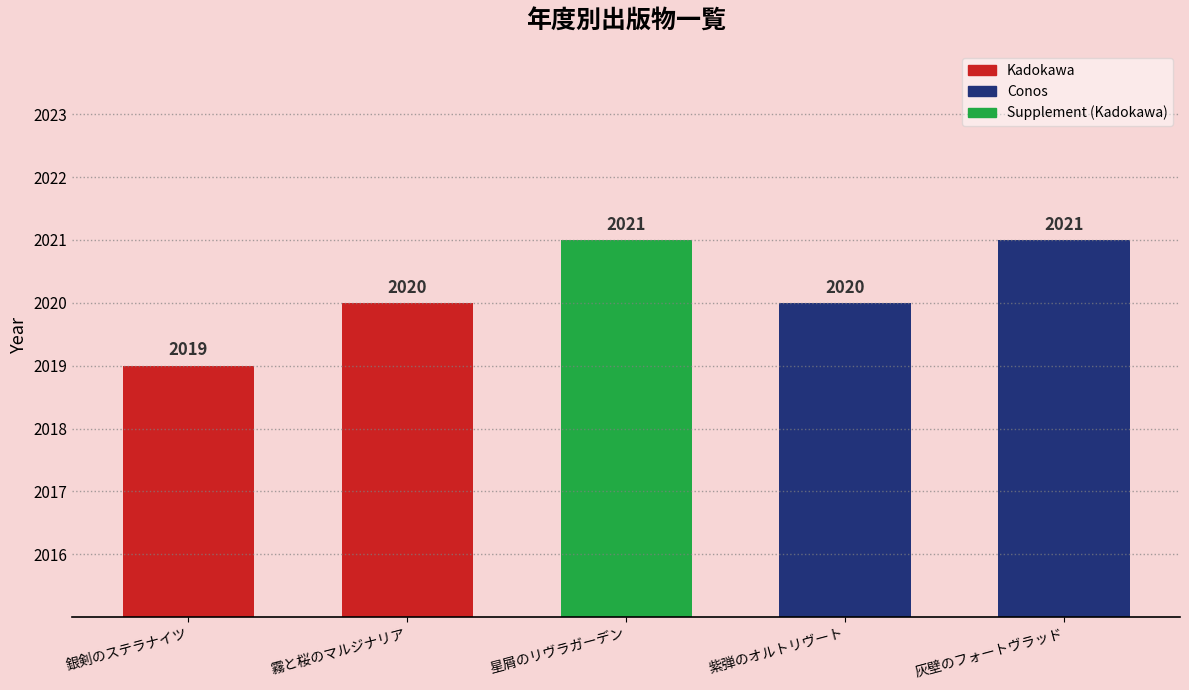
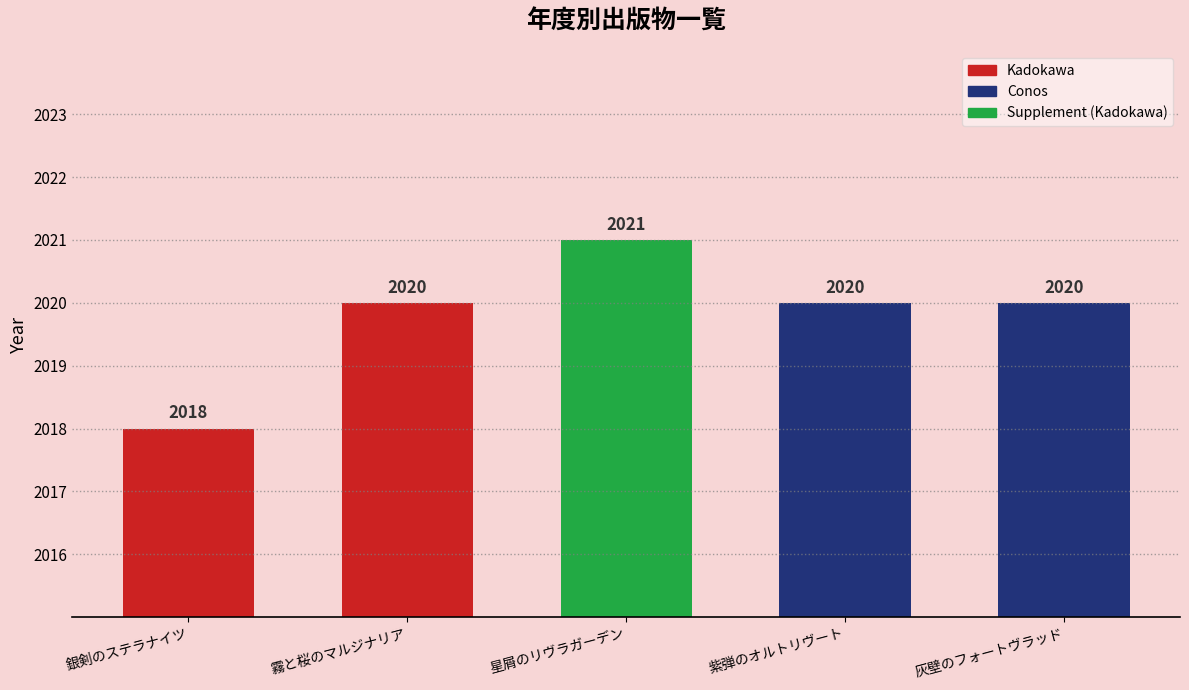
銀剣のステラナイツ: 2019 -> 2018
灰壁のフォートヴラッド: 2021 -> 2020
